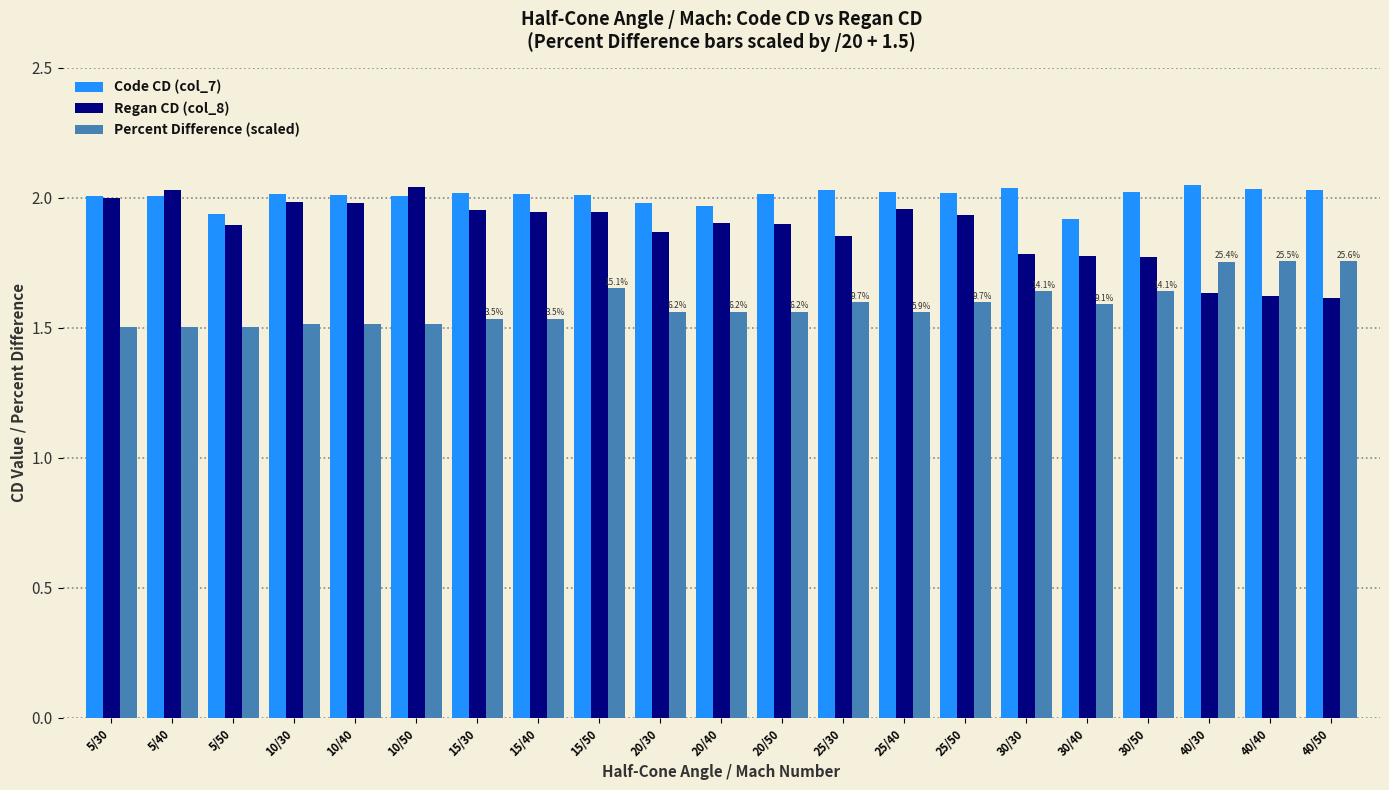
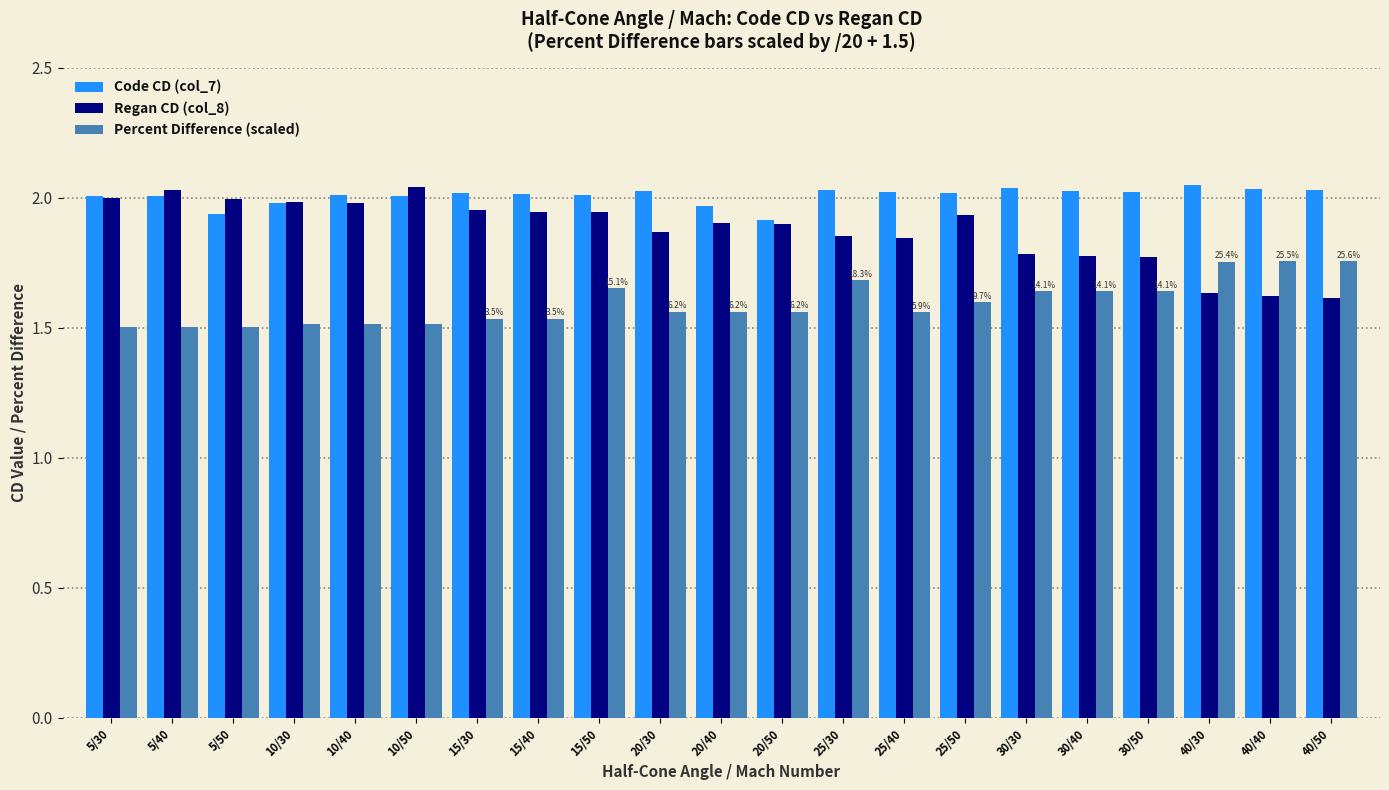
Regan CD (col_8), 5/50: 1.90 -> 2.00
Code CD (col_7), 10/30: 2.01 -> 1.98
Code CD (col_7), 20/30: 1.98 -> 2.03
Code CD (col_7), 20/50: 2.02 -> 1.92
Percent Difference (scaled), 25/30: 9.7% -> 18.3%
Regan CD (col_8), 25/40: 1.95 -> 1.84
Code CD (col_7), 30/40: 1.92 -> 2.03
Percent Difference (scaled), 30/40: 9.1% -> 14.1%
